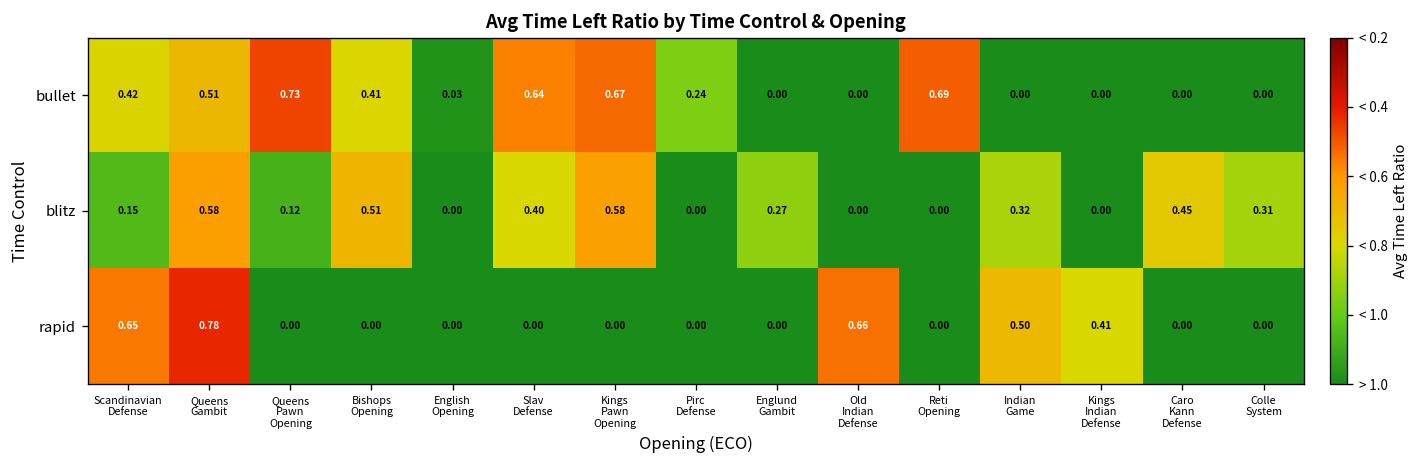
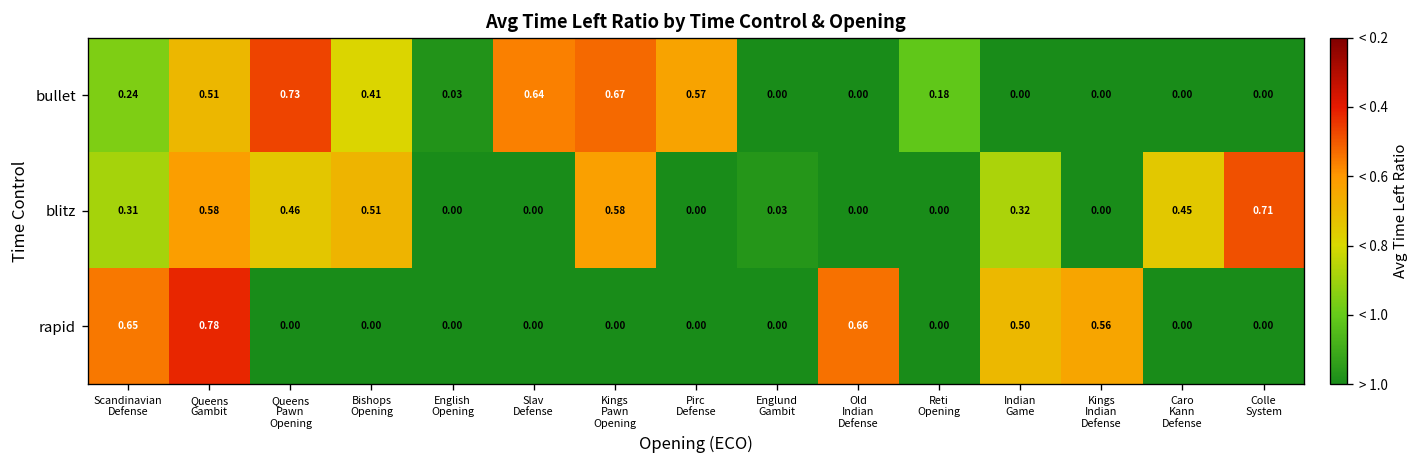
bullet, Scandinavian Defense: 0.42 -> 0.24
bullet, Pirc Defense: 0.24 -> 0.57
bullet, Reti Opening: 0.69 -> 0.18
blitz, Scandinavian Defense: 0.15 -> 0.31
blitz, Queens Pawn Opening: 0.12 -> 0.46
blitz, Slav Defense: 0.40 -> 0.00
blitz, Englund Gambit: 0.27 -> 0.03
blitz, Colle System: 0.31 -> 0.71
rapid, Kings Indian Defense: 0.41 -> 0.56
